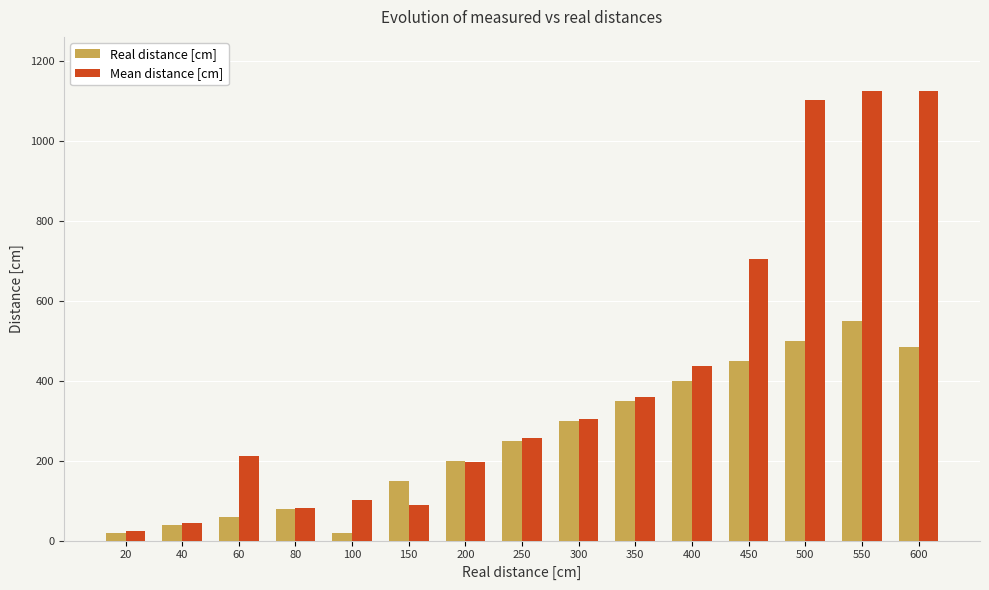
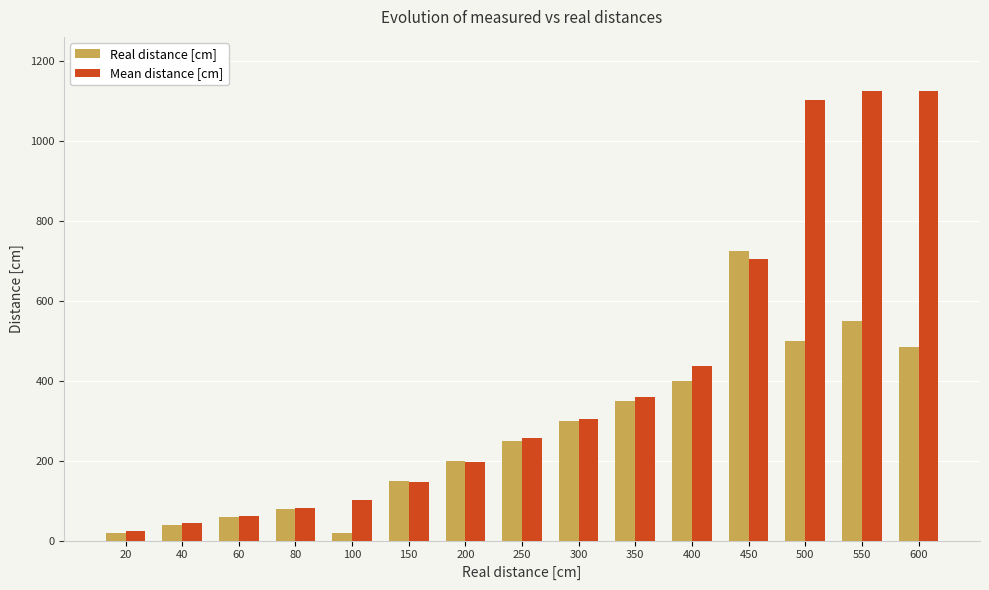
Mean distance [cm], 60: 210 -> 60
Mean distance [cm], 150: 90 -> 150
Real distance [cm], 450: 450 -> 730
